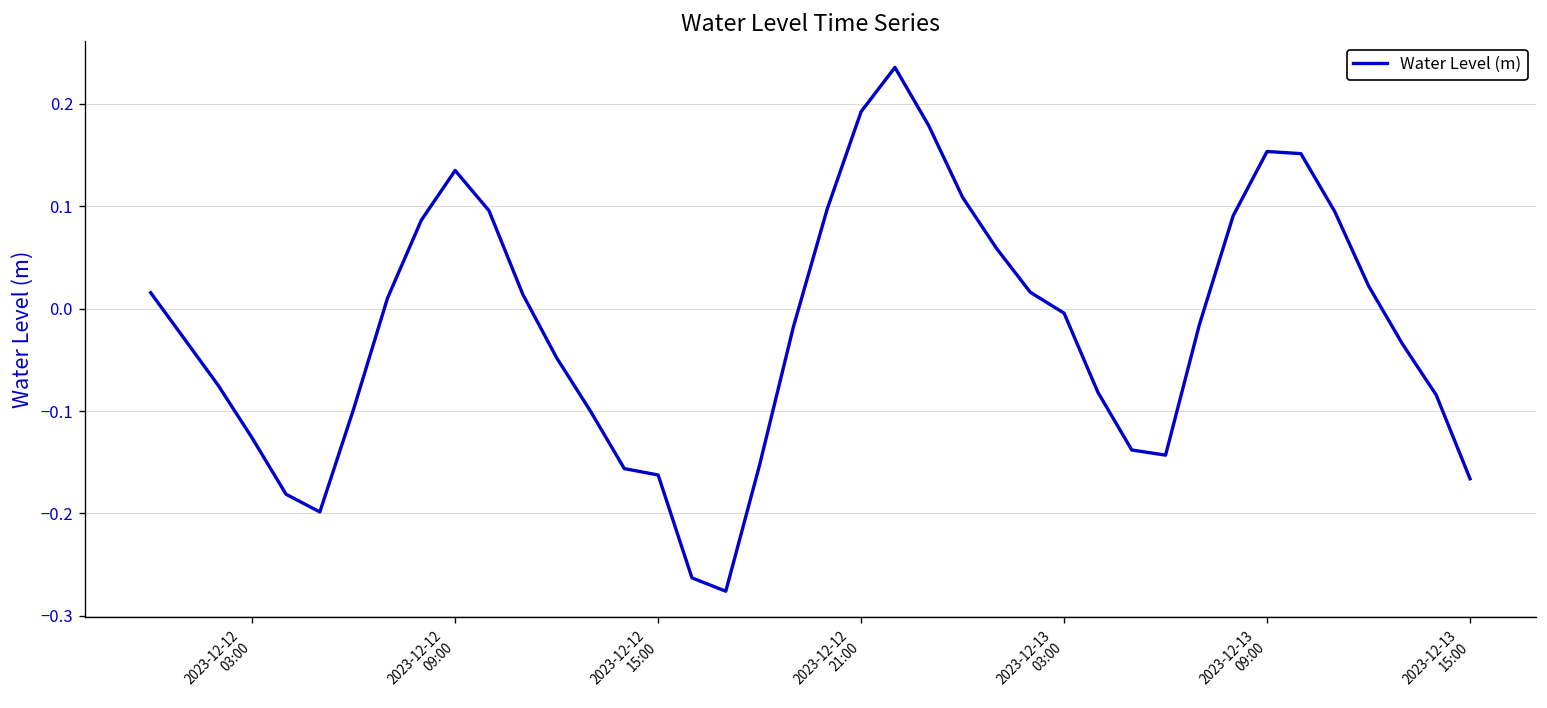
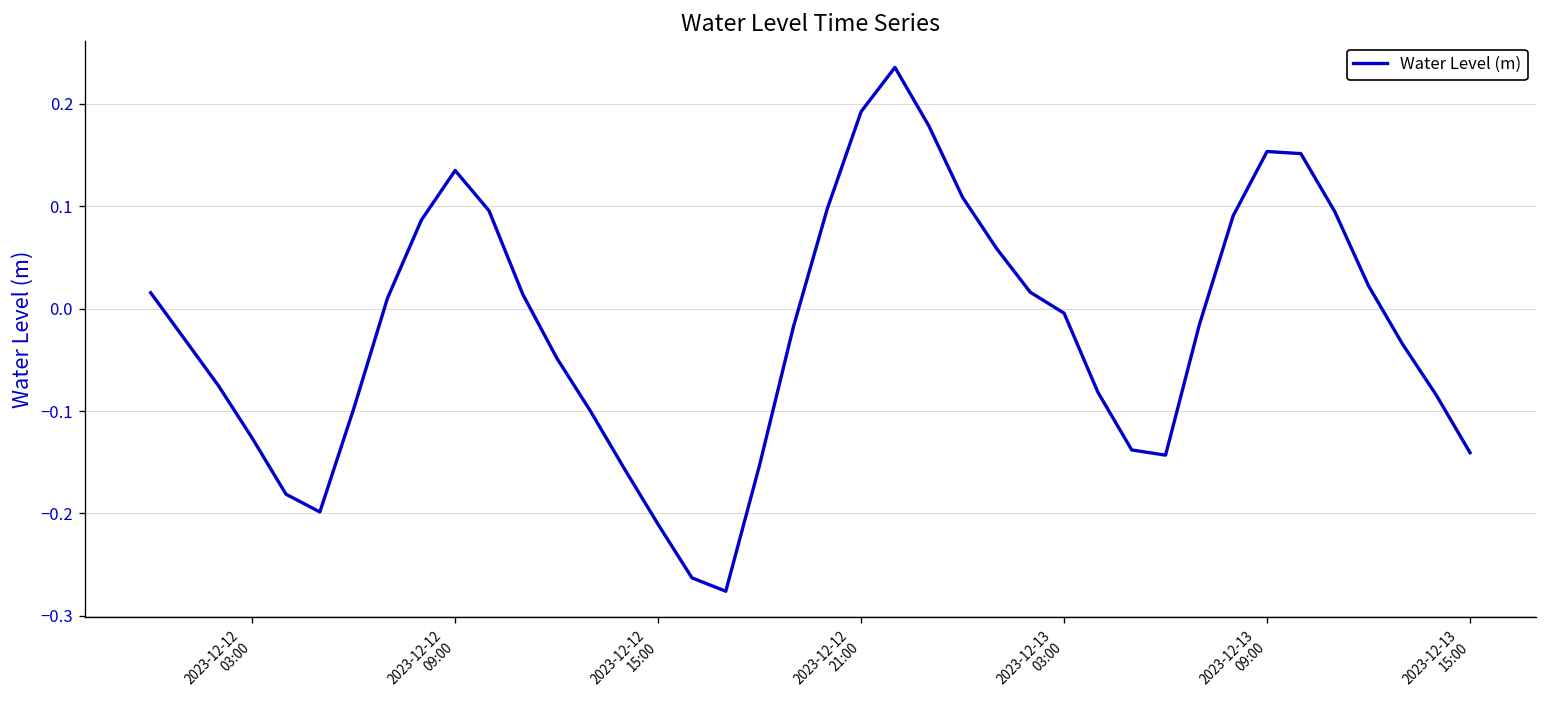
2023-12-12 15:00: -0.16 -> -0.21
2023-12-13 15:00: -0.17 -> -0.14
